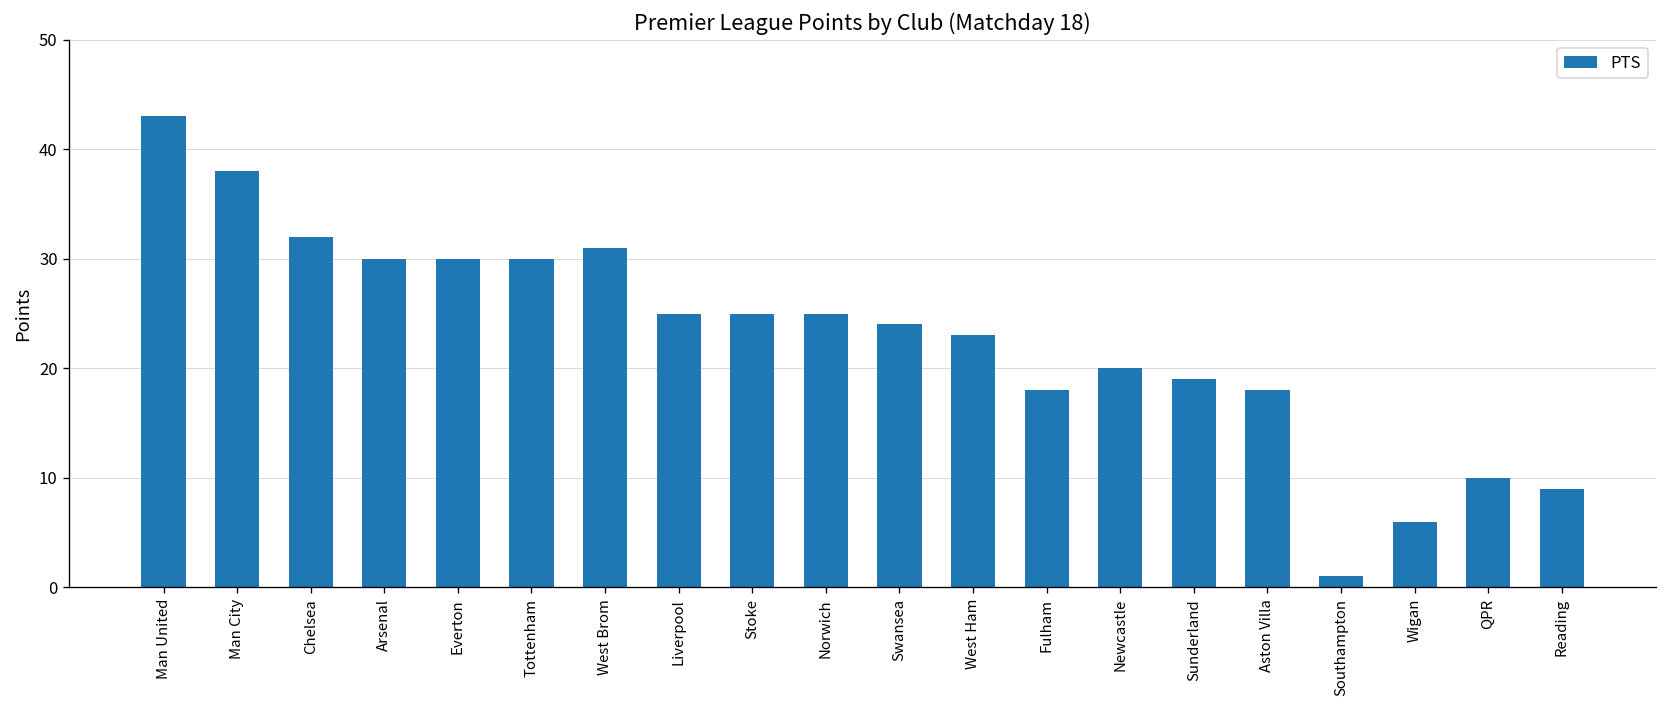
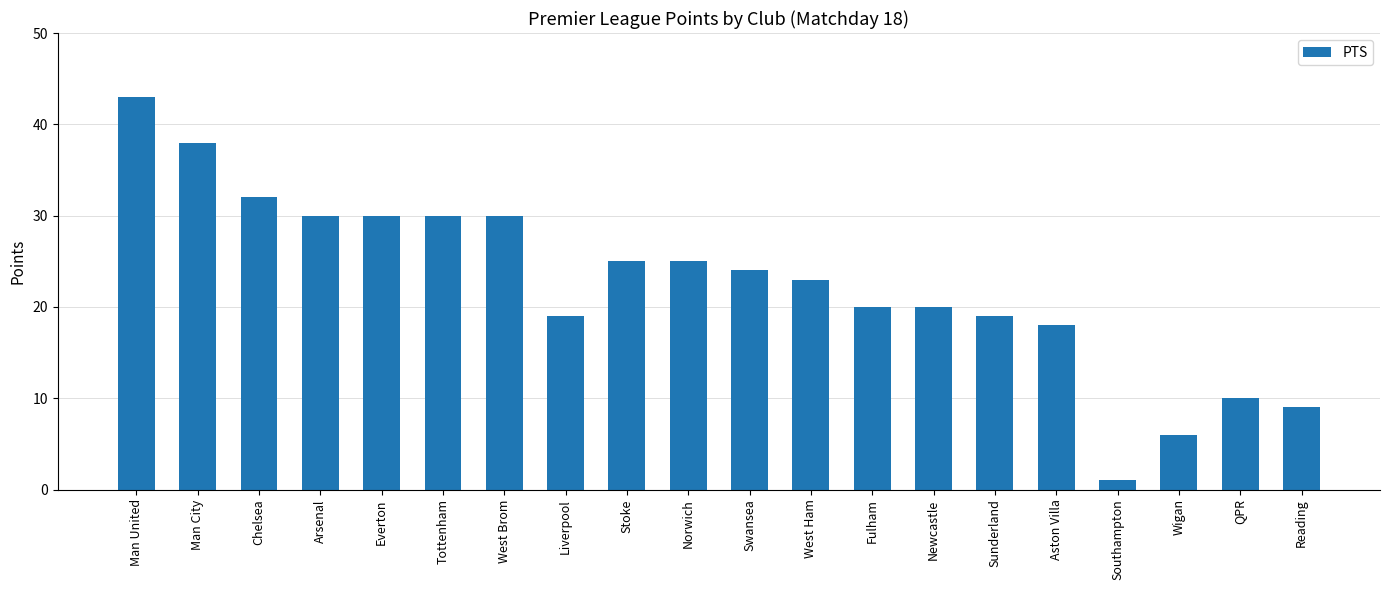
West Brom: 31 -> 30
Liverpool: 25 -> 19
Fulham: 18 -> 20
